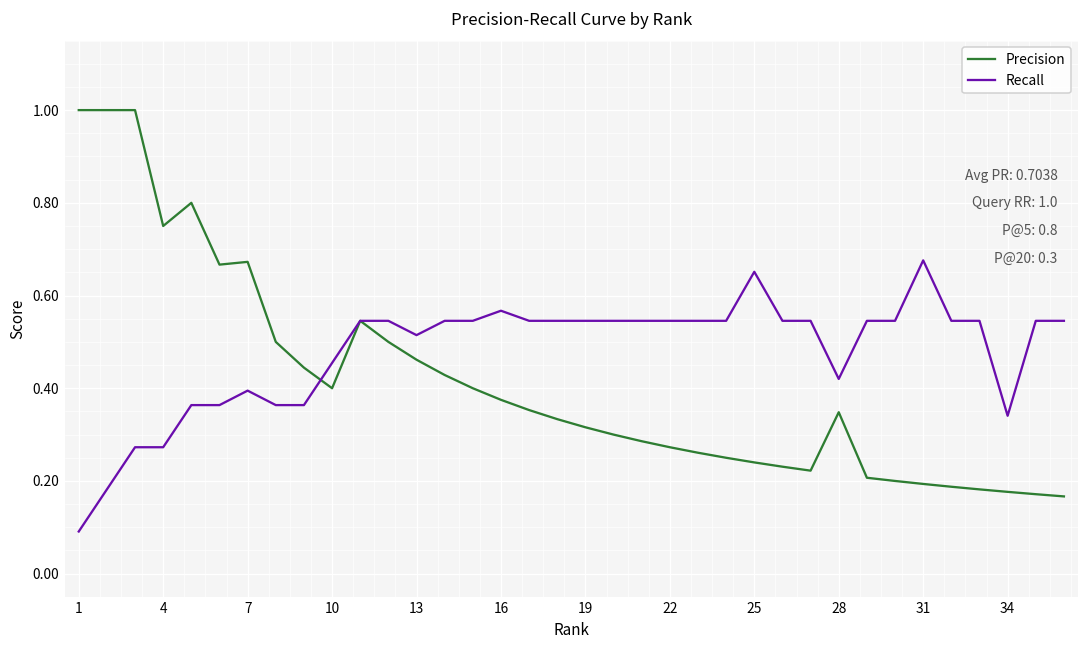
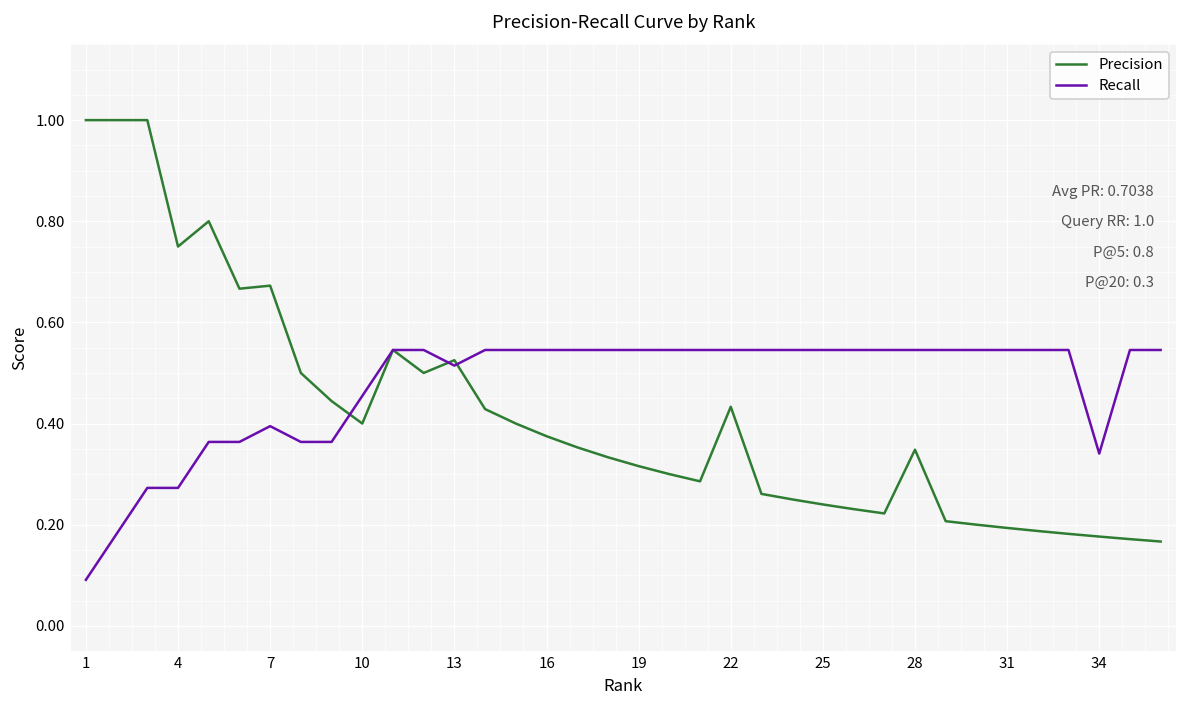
Precision, 13: 0.46 -> 0.53
Recall, 16: 0.57 -> 0.55
Precision, 22: 0.27 -> 0.43
Recall, 25: 0.65 -> 0.55
Recall, 28: 0.42 -> 0.55
Recall, 31: 0.68 -> 0.55
